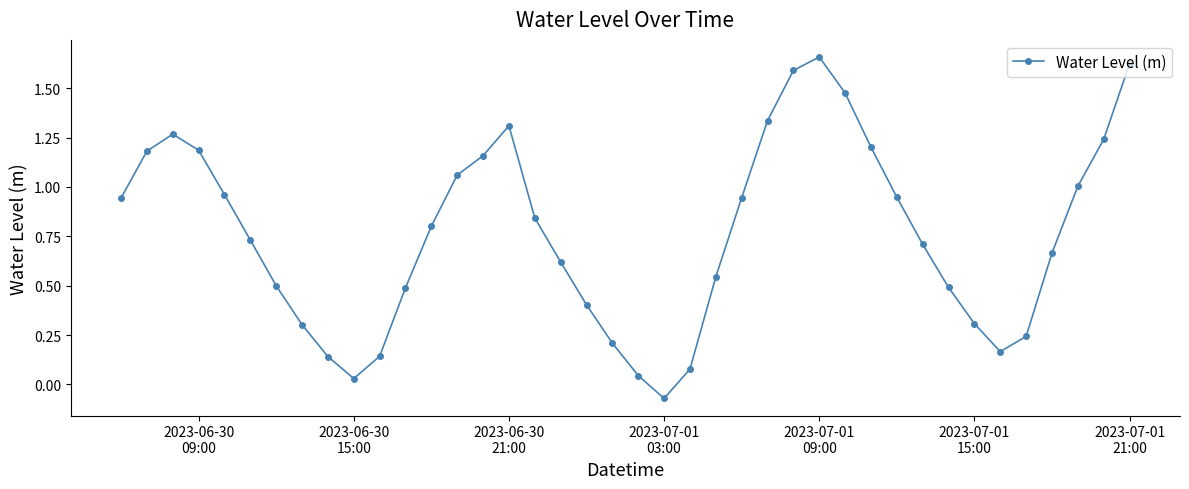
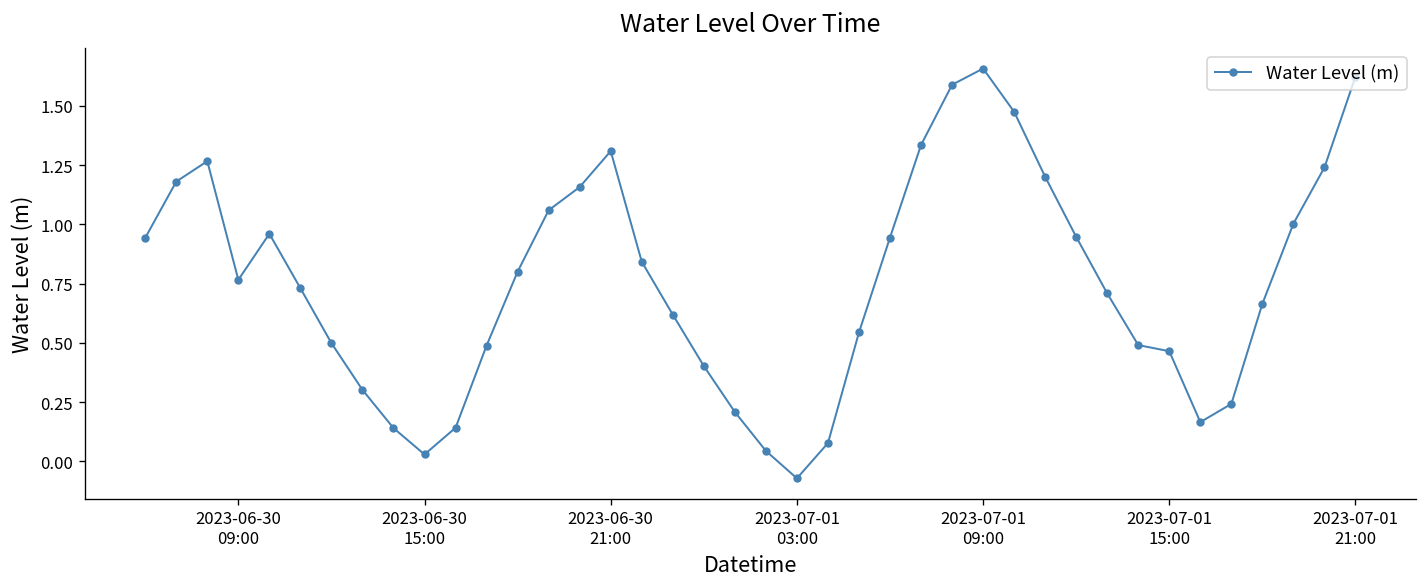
2023-06-30 09:00: 1.19 -> 0.77
2023-07-01 15:00: 0.31 -> 0.47
